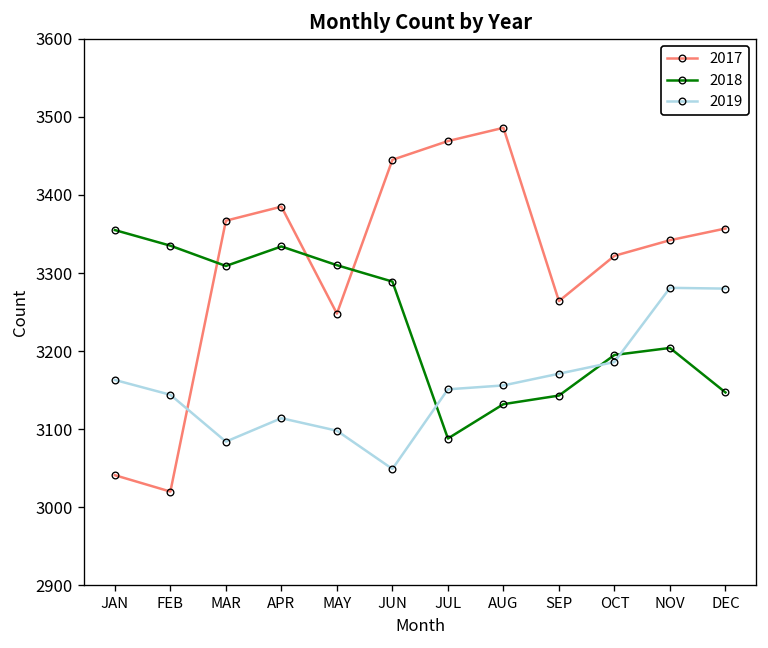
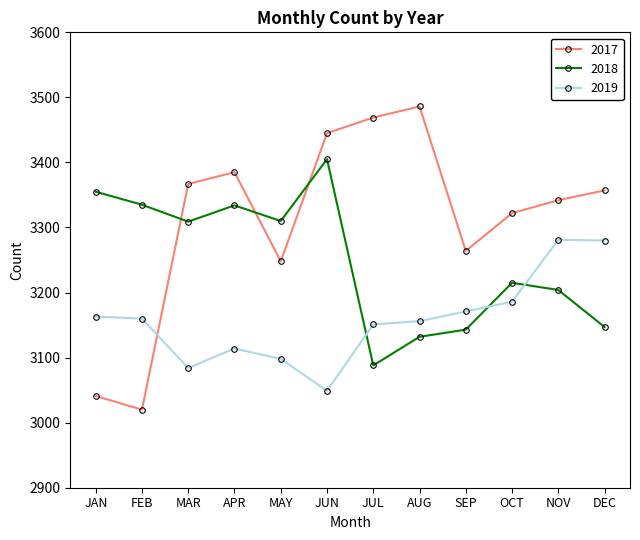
2019, FEB: 3140 -> 3160
2018, JUN: 3290 -> 3410
2018, OCT: 3200 -> 3220
